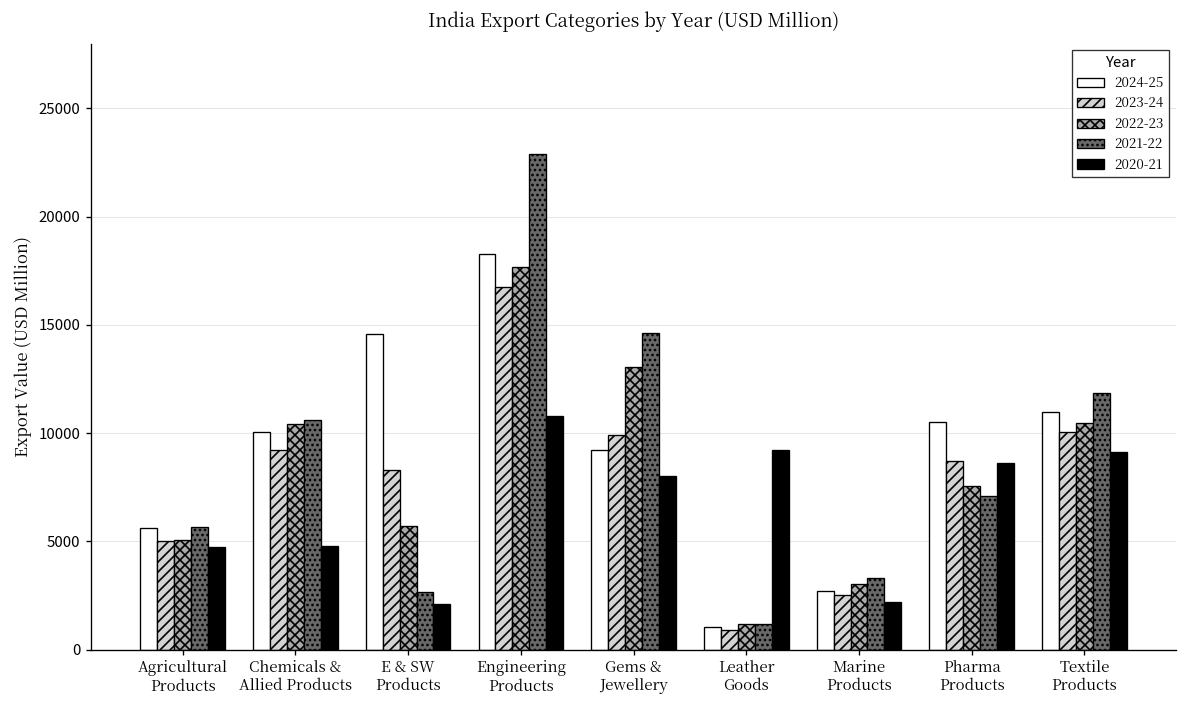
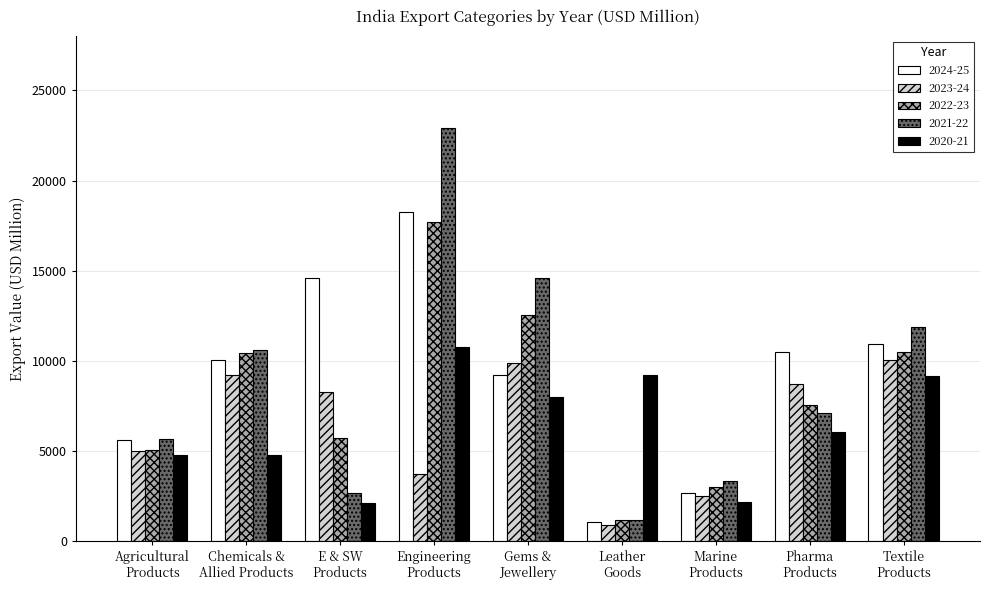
2023-24, Engineering Products: 16800 -> 3700
2022-23, Gems & Jewellery: 13100 -> 12500
2020-21, Pharma Products: 8600 -> 6100
